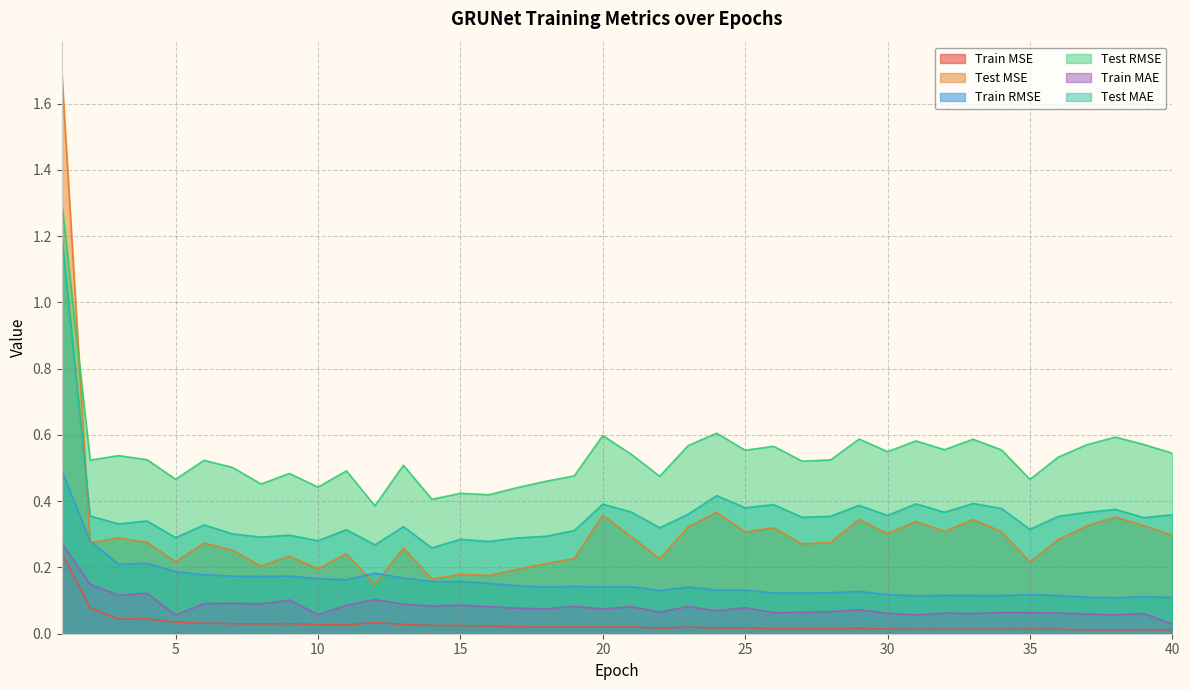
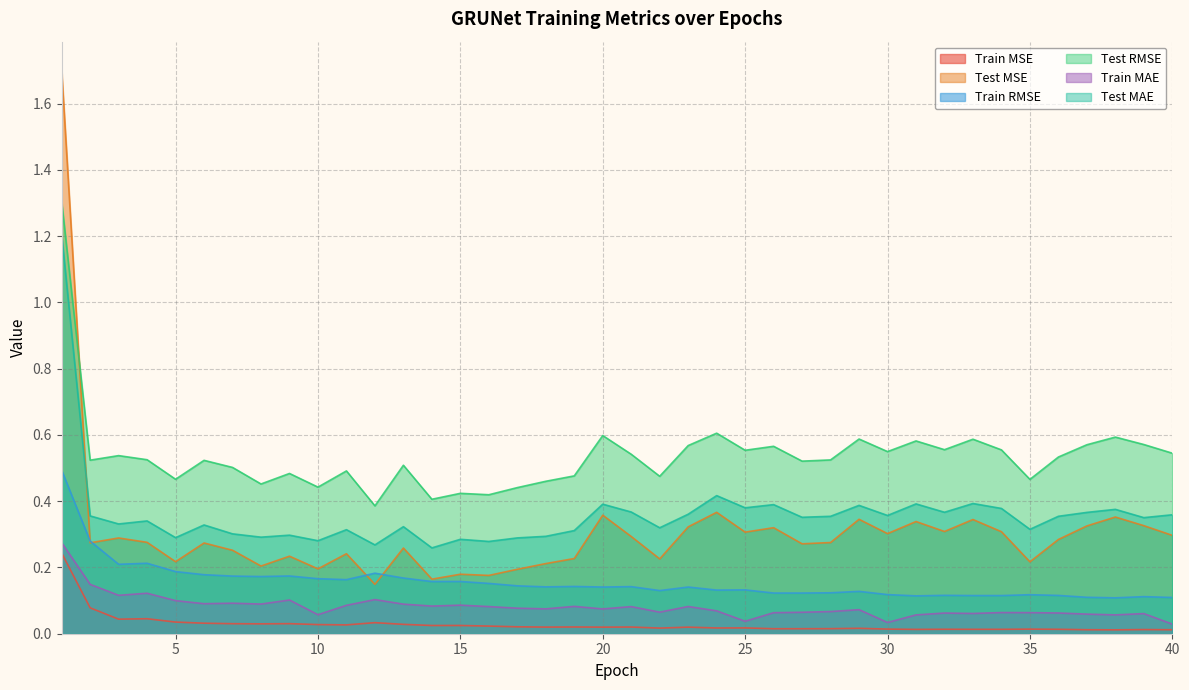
Train MAE, 5: 0.06 -> 0.10
Train MAE, 25: 0.08 -> 0.04
Train MAE, 30: 0.06 -> 0.03
